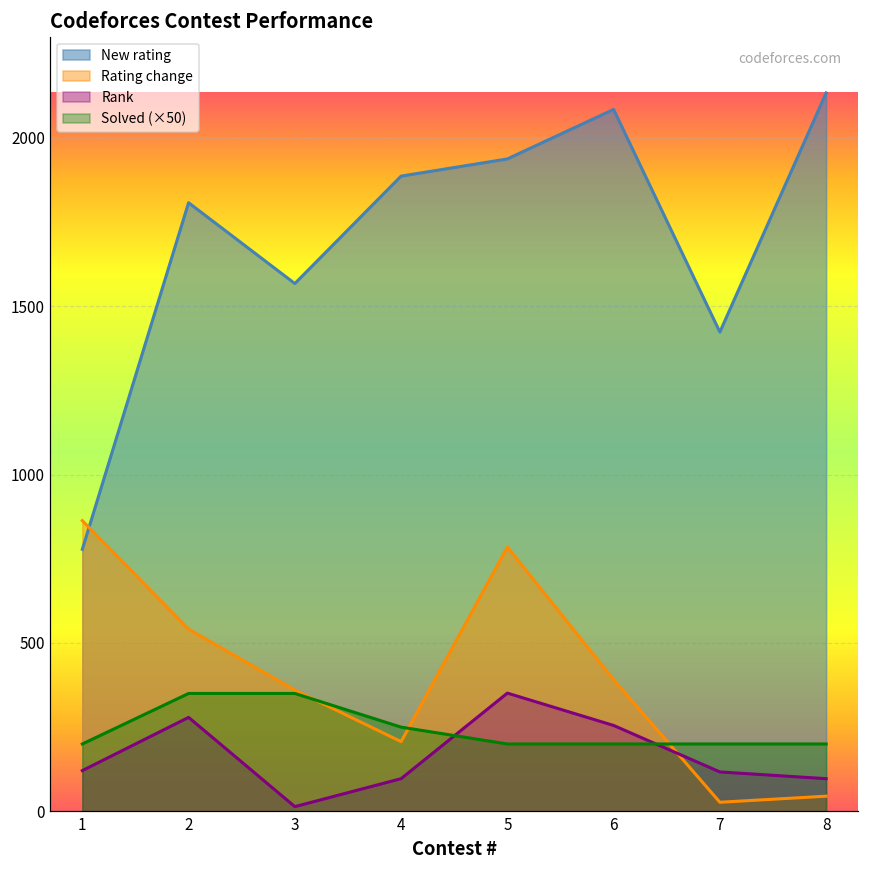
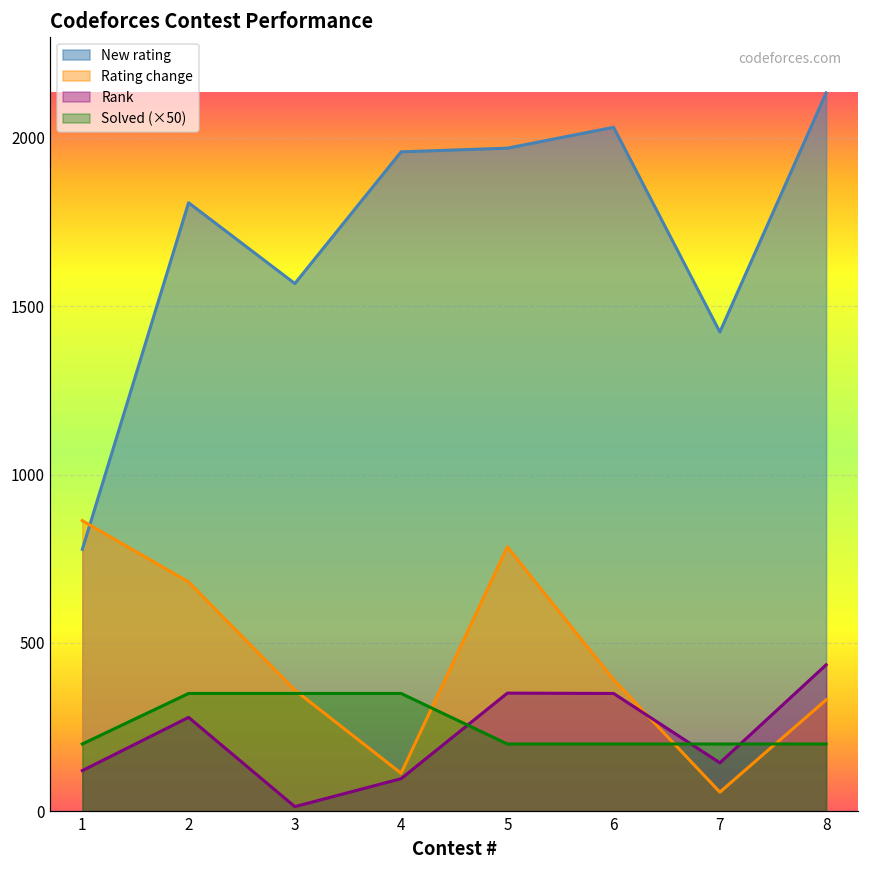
Rating change, 2: 540 -> 680
New rating, 4: 1890 -> 1960
Rating change, 4: 210 -> 110
Solved (×50), 4: 250 -> 350
New rating, 5: 1940 -> 1970
New rating, 6: 2080 -> 2030
Rank, 6: 260 -> 350
Rating change, 7: 30 -> 60
Rank, 7: 120 -> 140
Rating change, 8: 50 -> 330
Rank, 8: 100 -> 440
